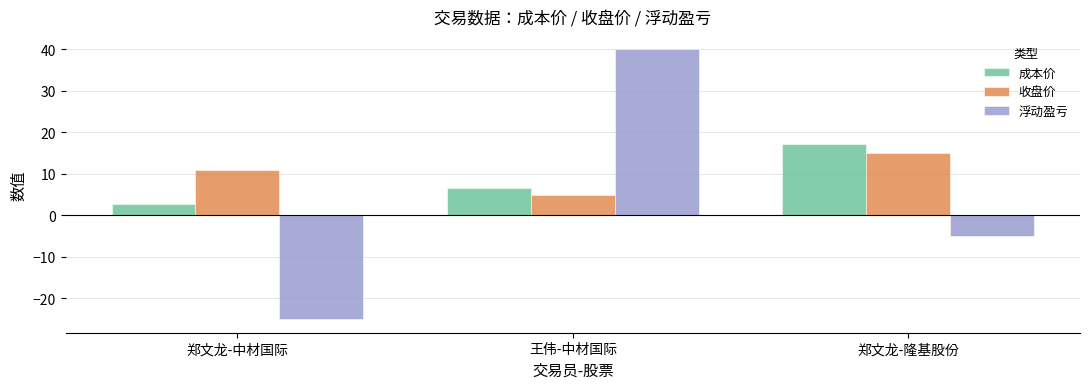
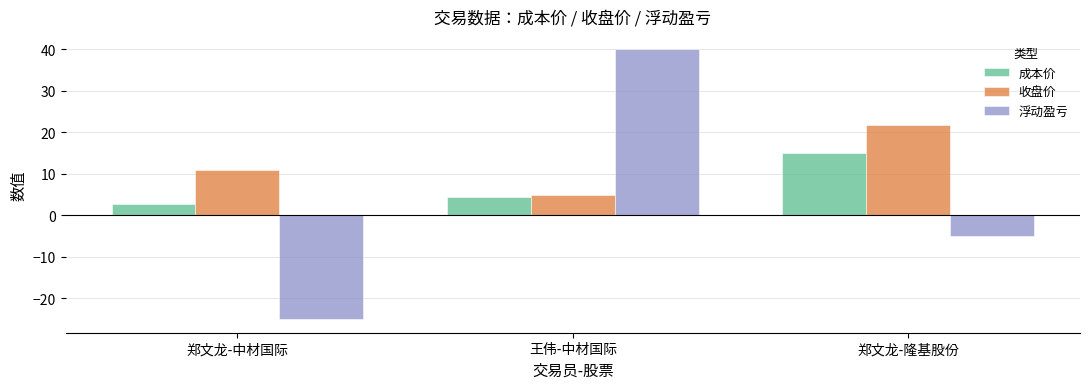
成本价, 王伟-中材国际: 7 -> 5
成本价, 郑文龙-隆基股份: 17 -> 15
收盘价, 郑文龙-隆基股份: 15 -> 22
